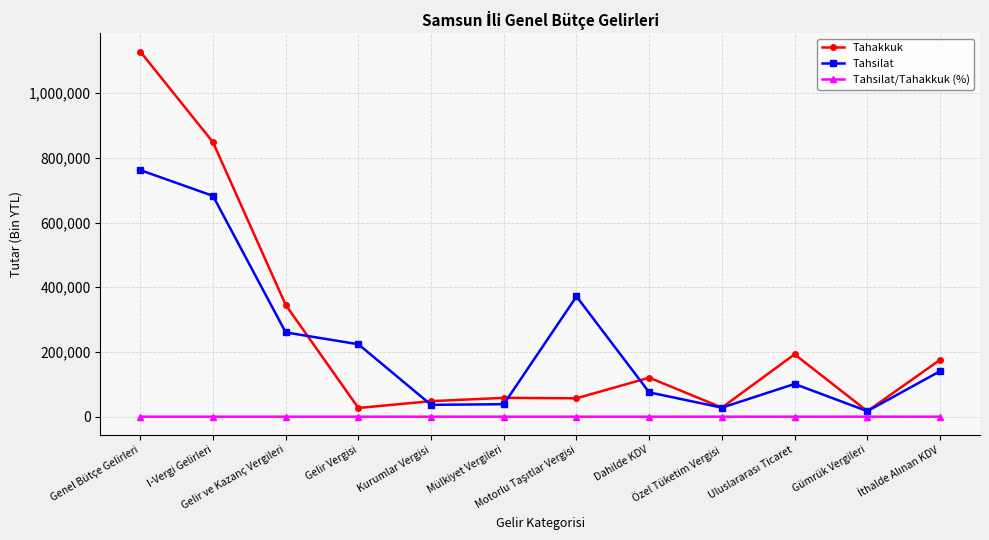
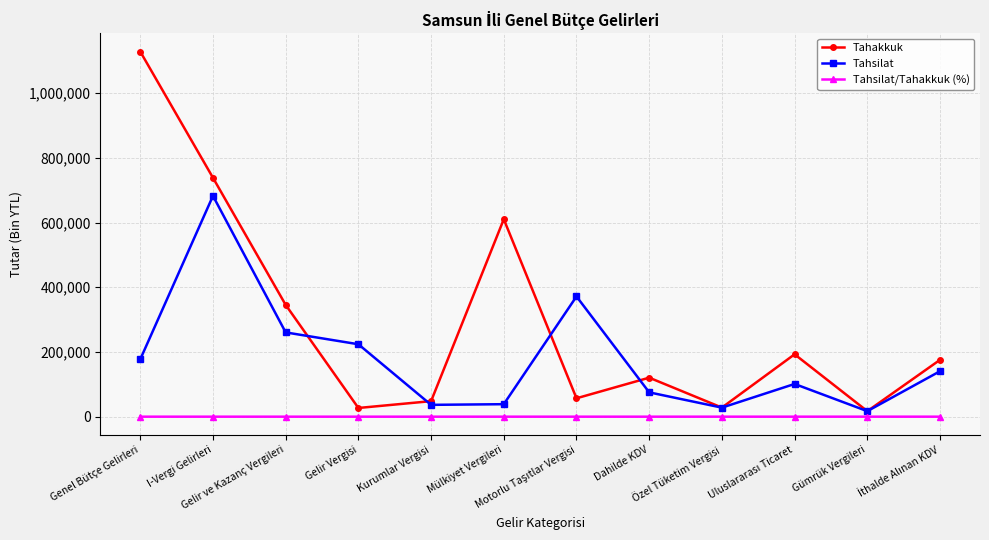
Tahsilat, Genel Bütçe Gelirleri: 760,000 -> 180,000
Tahakkuk, I-Vergi Gelirleri: 850,000 -> 740,000
Tahakkuk, Mülkiyet Vergileri: 60,000 -> 610,000
